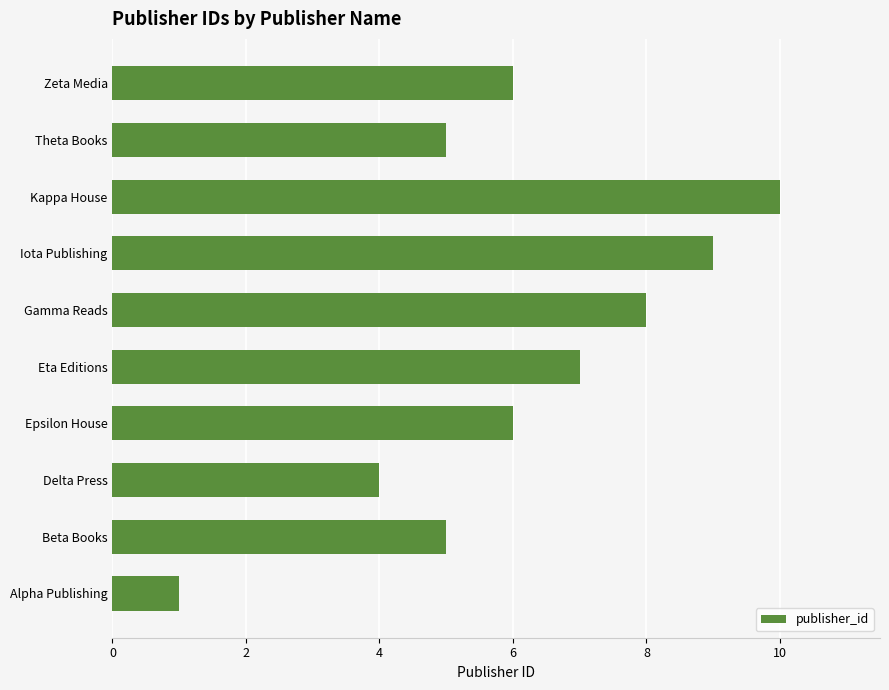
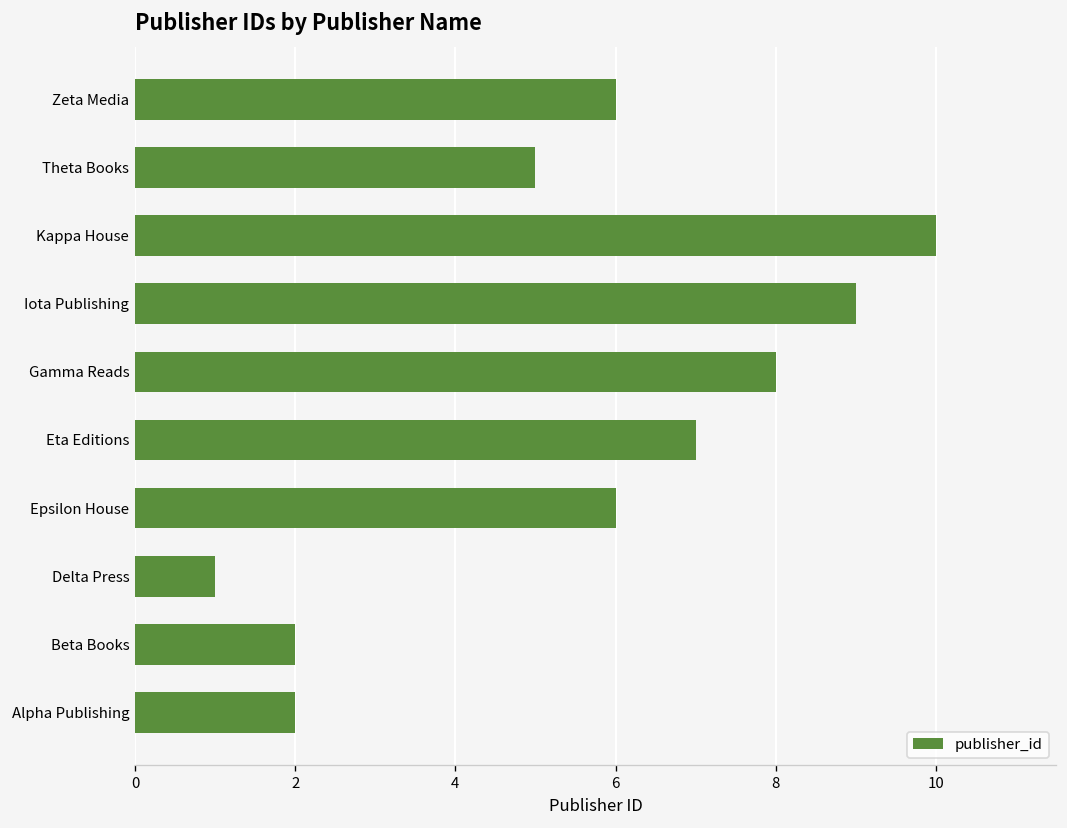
Delta Press: 4 -> 1
Beta Books: 5 -> 2
Alpha Publishing: 1 -> 2
